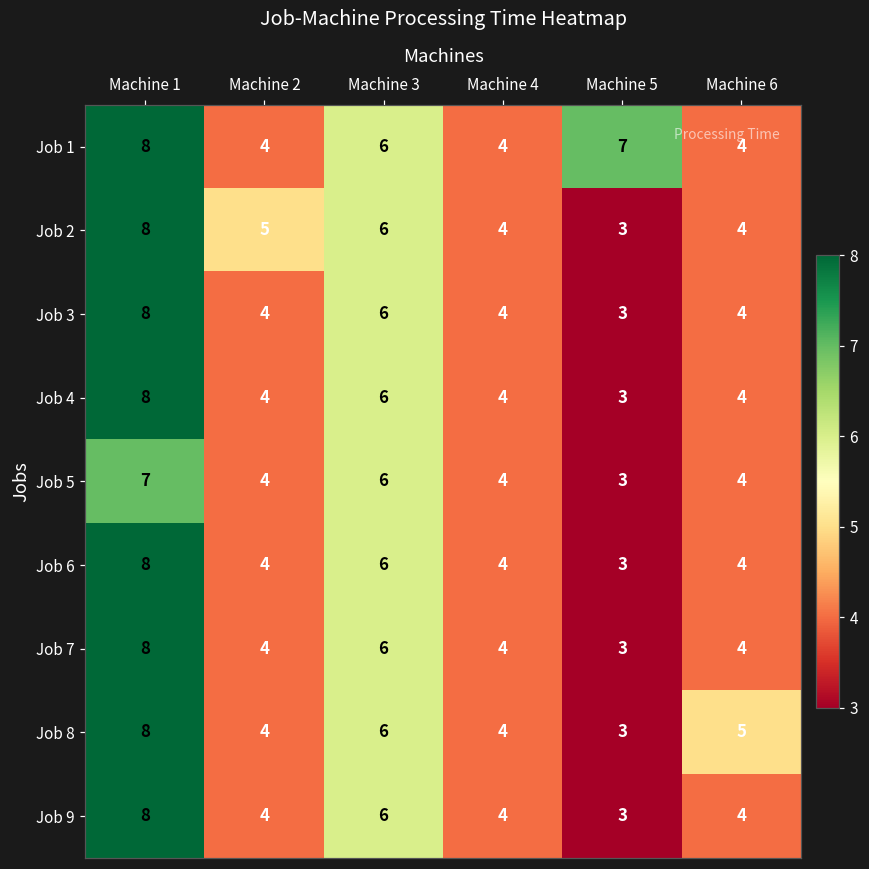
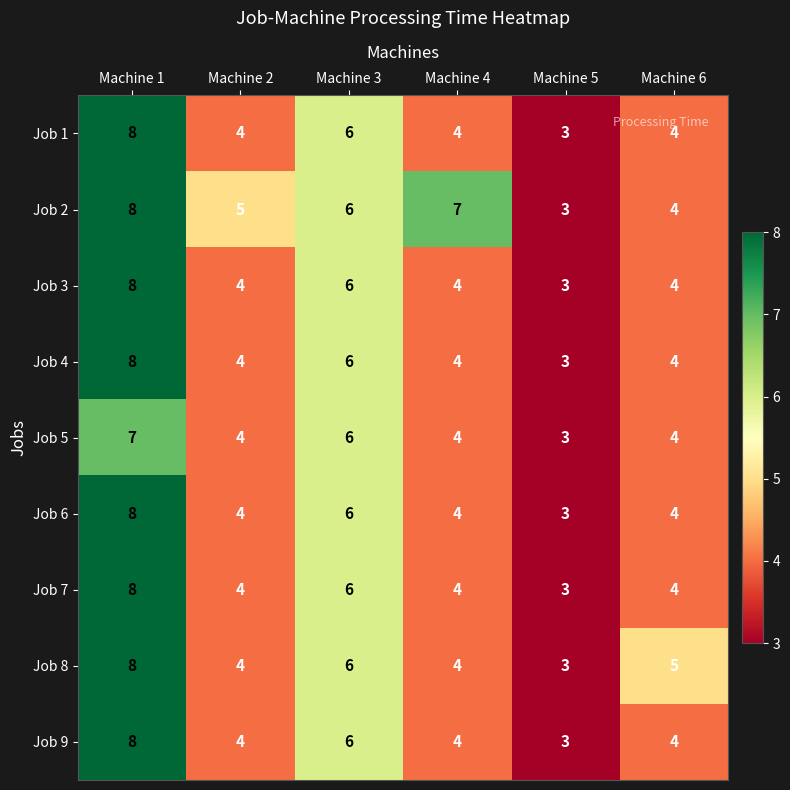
Job 1, Machine 5: 7 -> 3
Job 2, Machine 4: 4 -> 7
